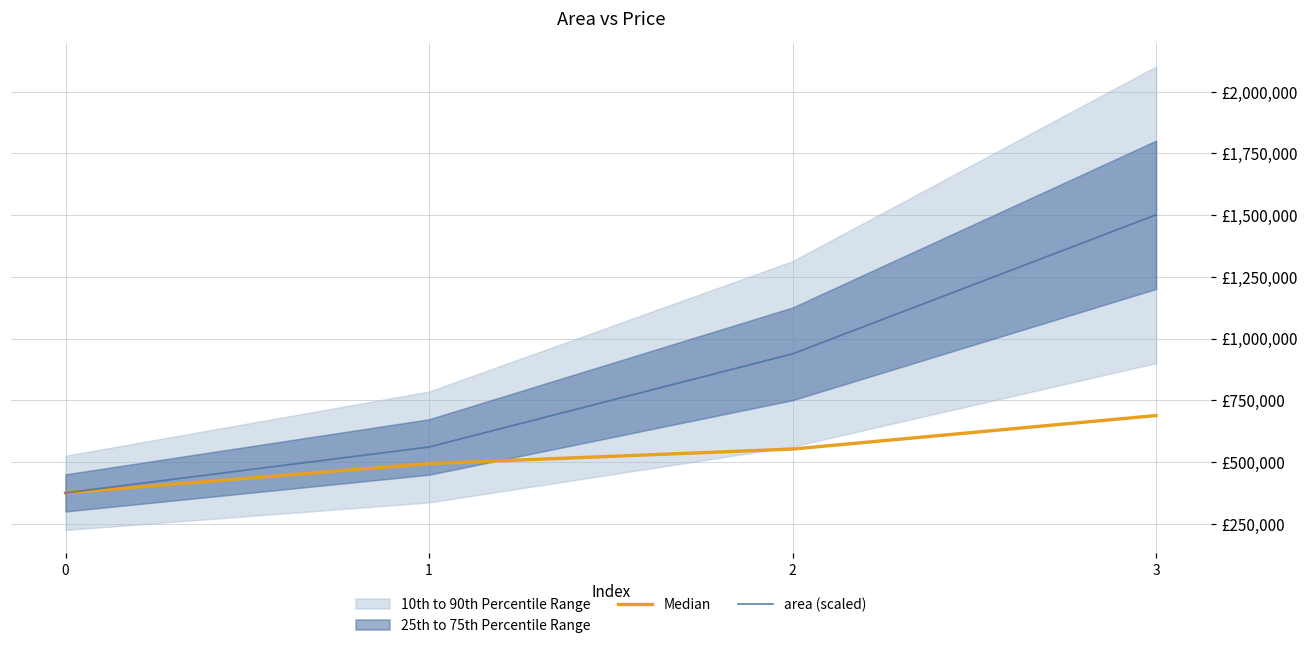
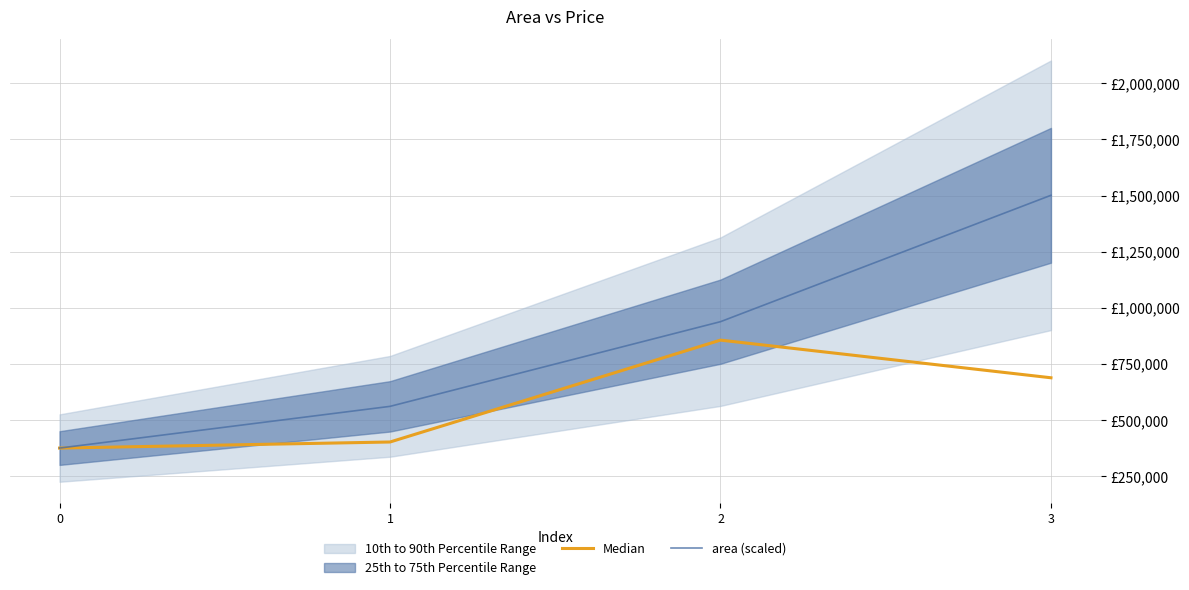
Median, 1: £490,000 -> £400,000
Median, 2: £550,000 -> £860,000
